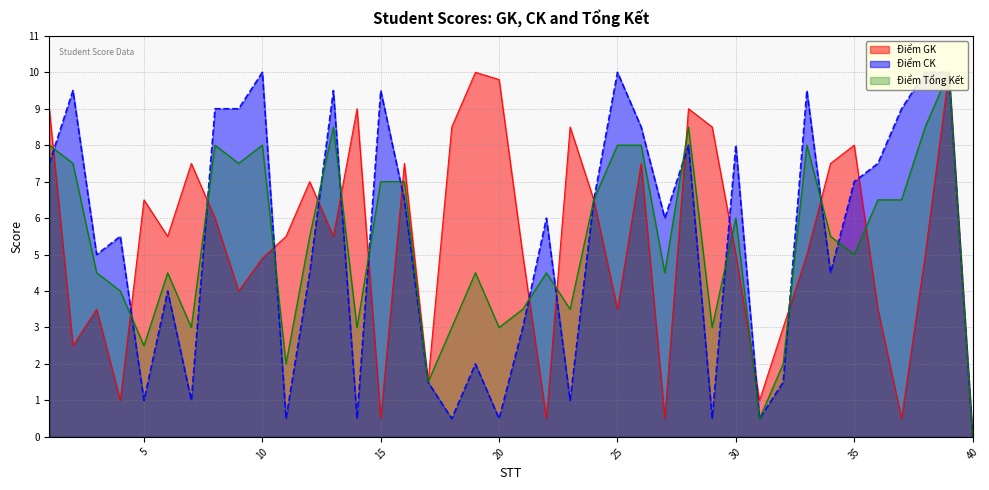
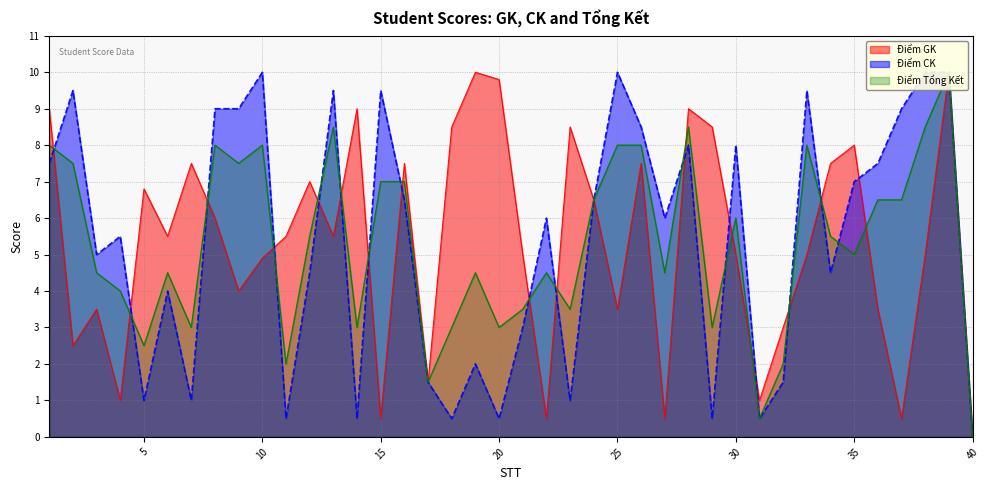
Điểm GK, 5: 6.5 -> 6.8
